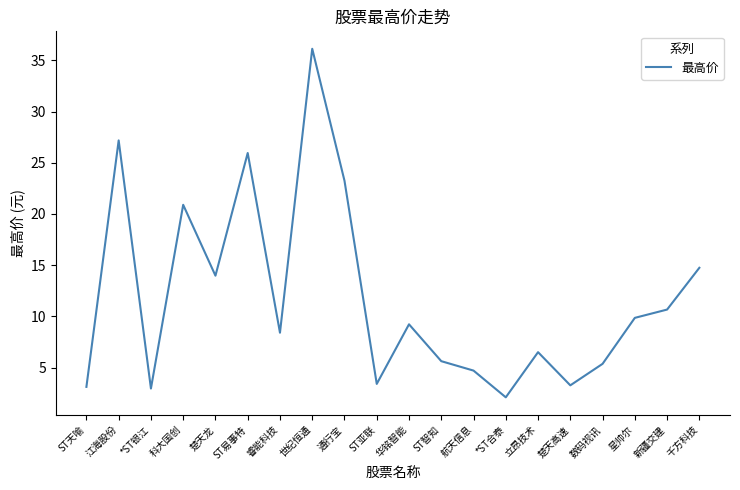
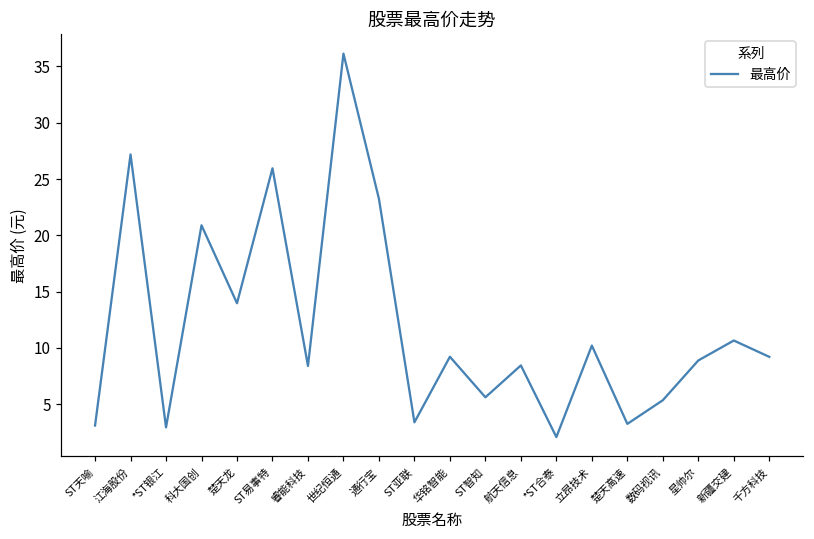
航天信息: 4.7 -> 8.5
立昂技术: 6.5 -> 10.2
星帅尔: 9.9 -> 8.9
千方科技: 14.7 -> 9.2
